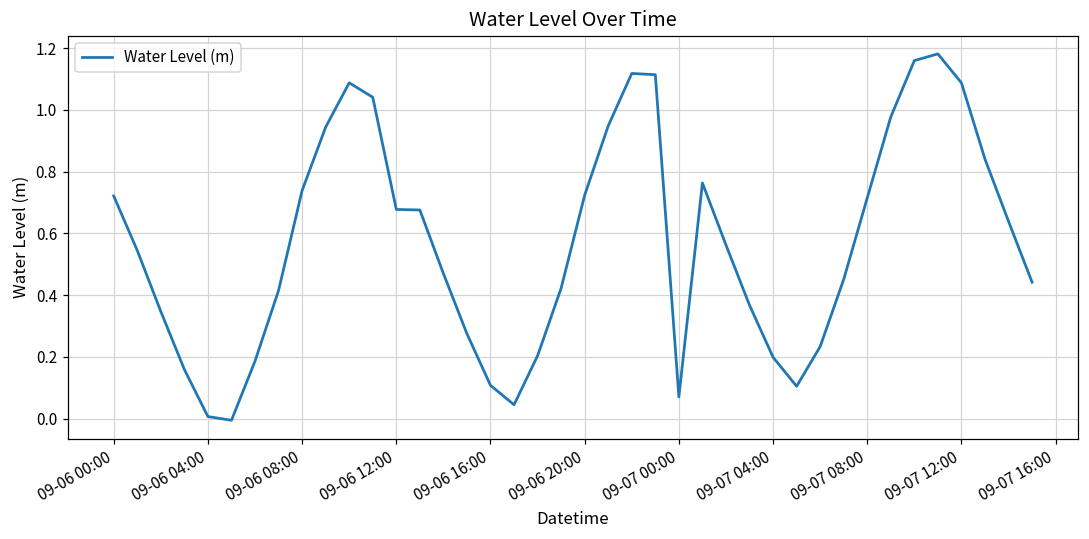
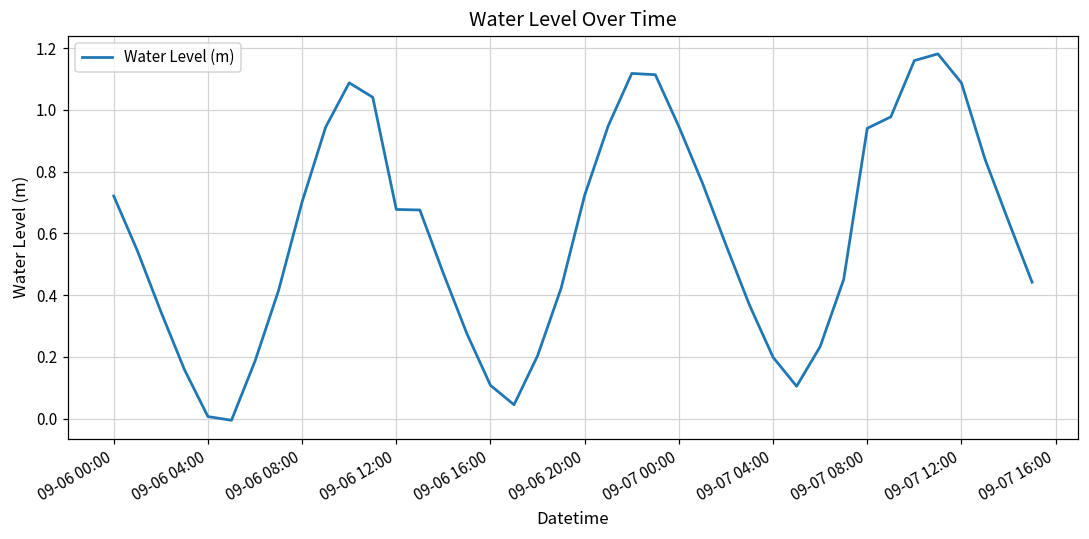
09-06 08:00: 0.74 -> 0.70
09-07 00:00: 0.07 -> 0.95
09-07 08:00: 0.71 -> 0.94
